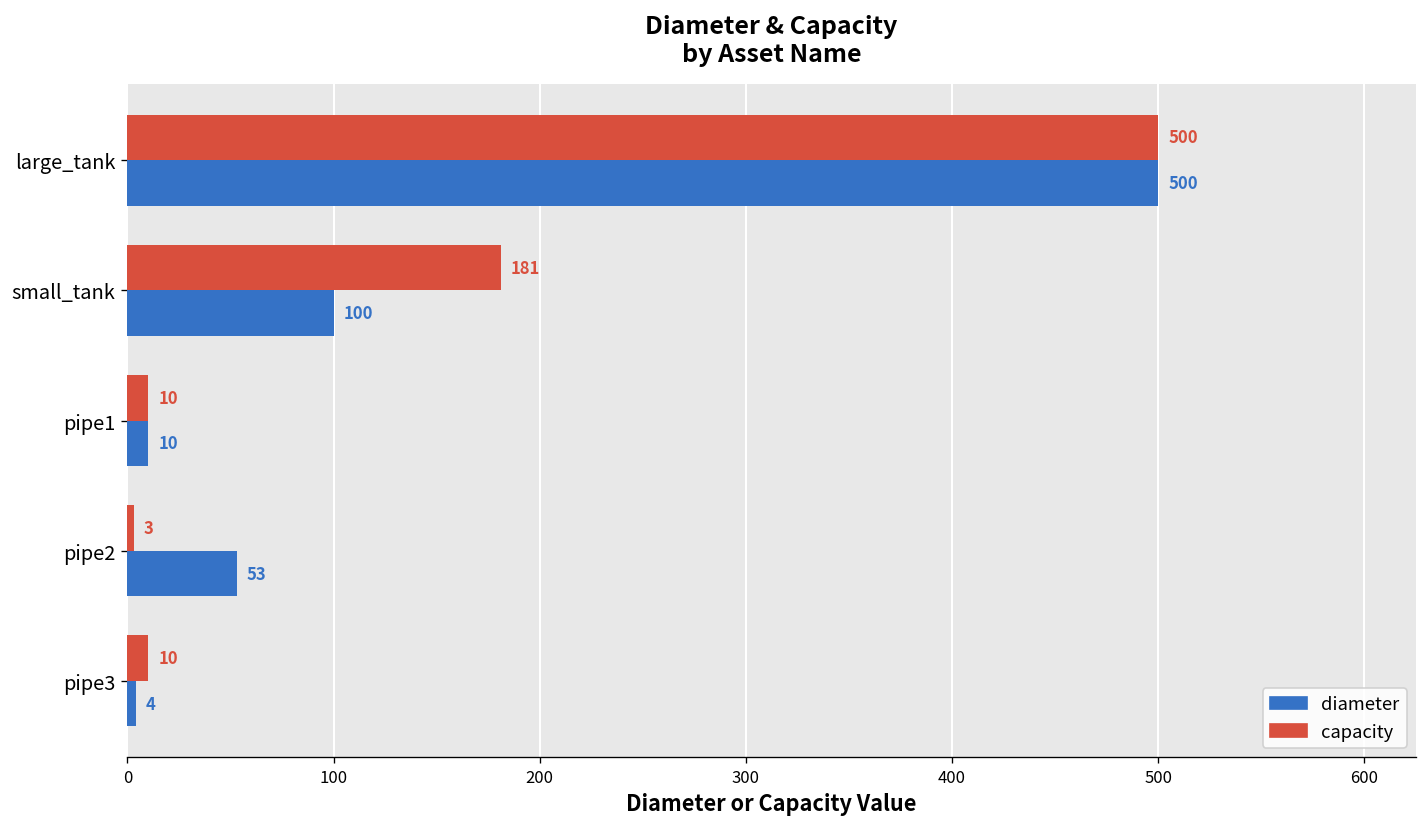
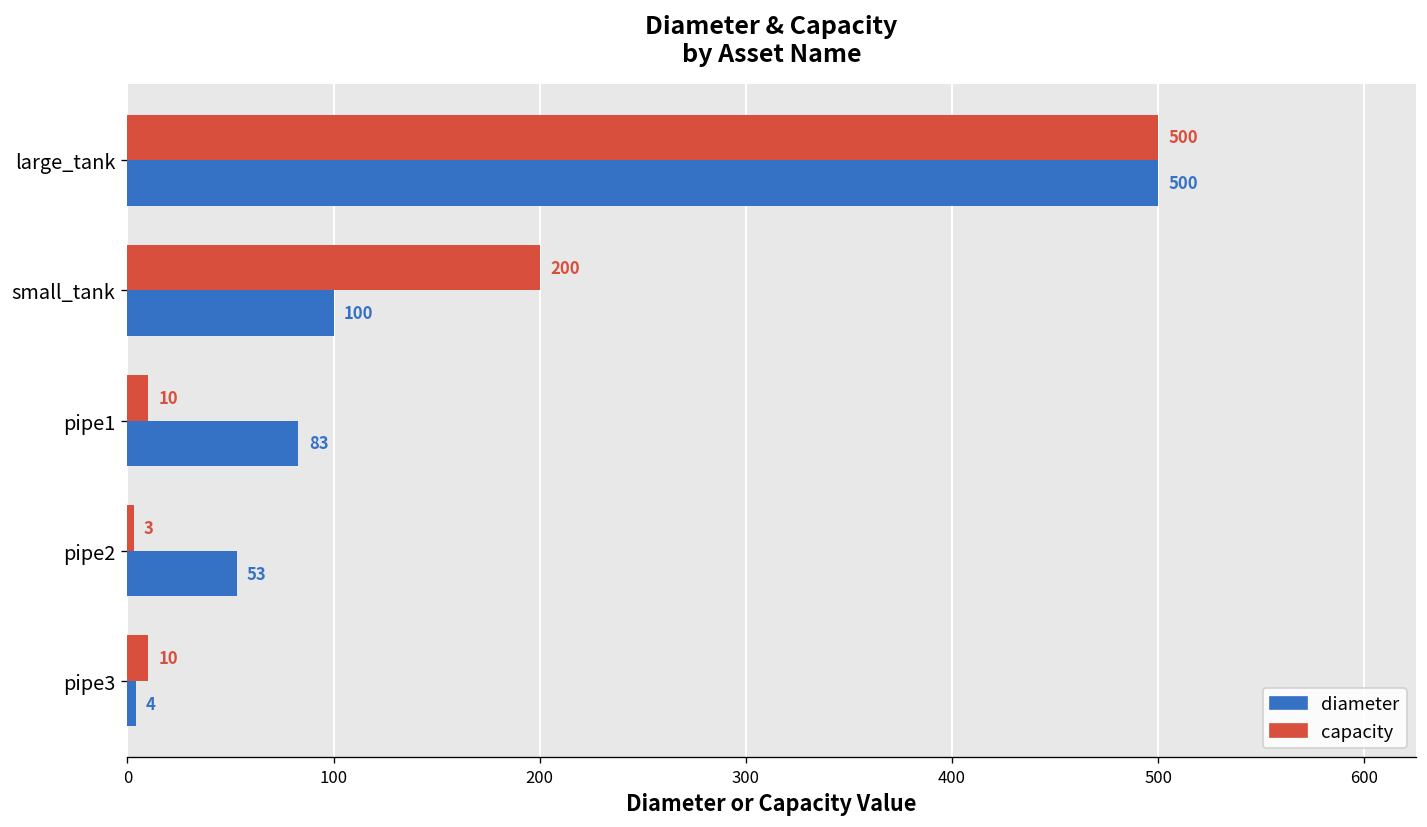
capacity, small_tank: 181 -> 200
diameter, pipe1: 10 -> 83
